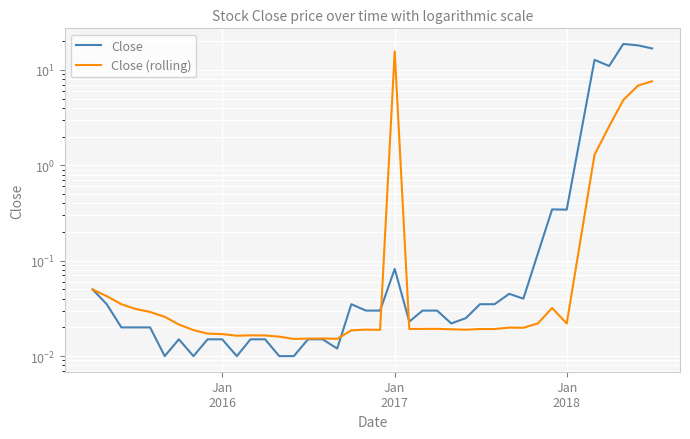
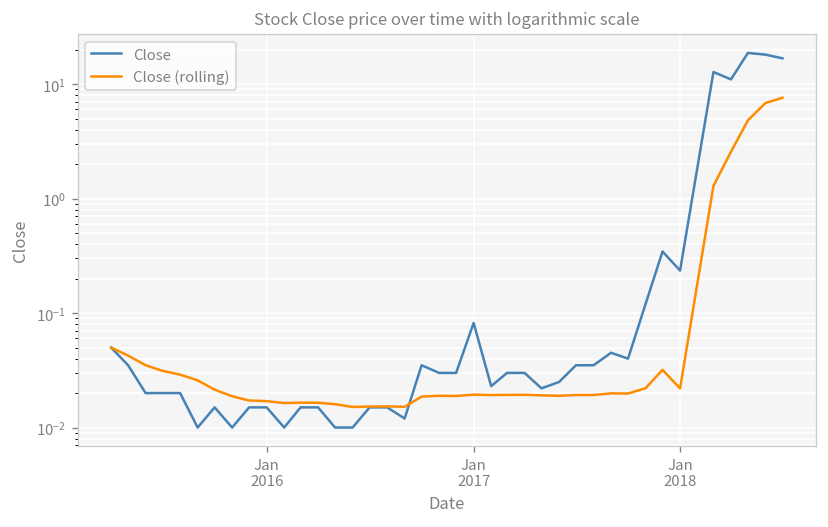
Close (rolling), Jan 2017: 16 -> 0.019
Close, Jan 2018: 0.34 -> 0.24
